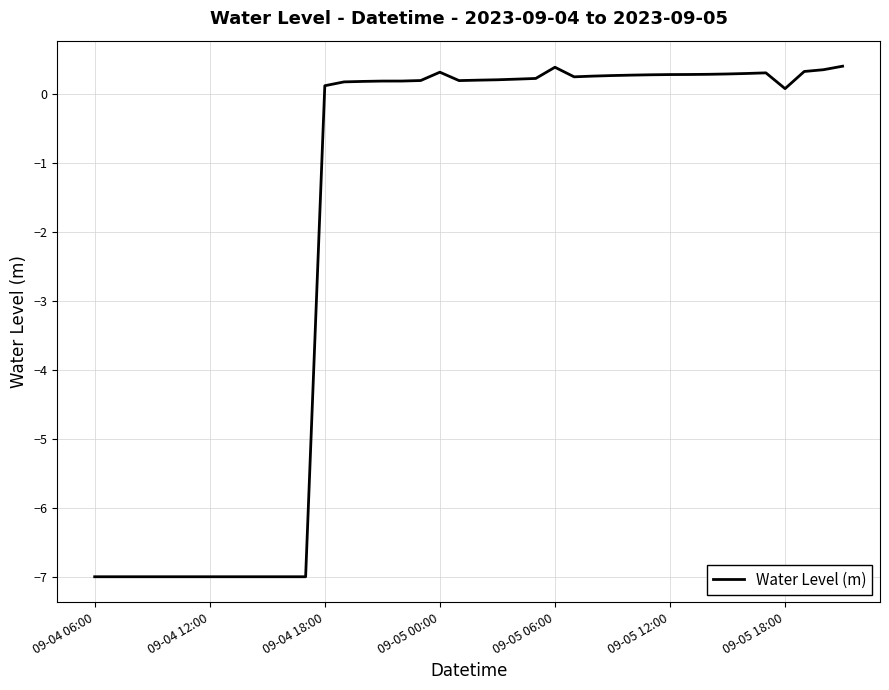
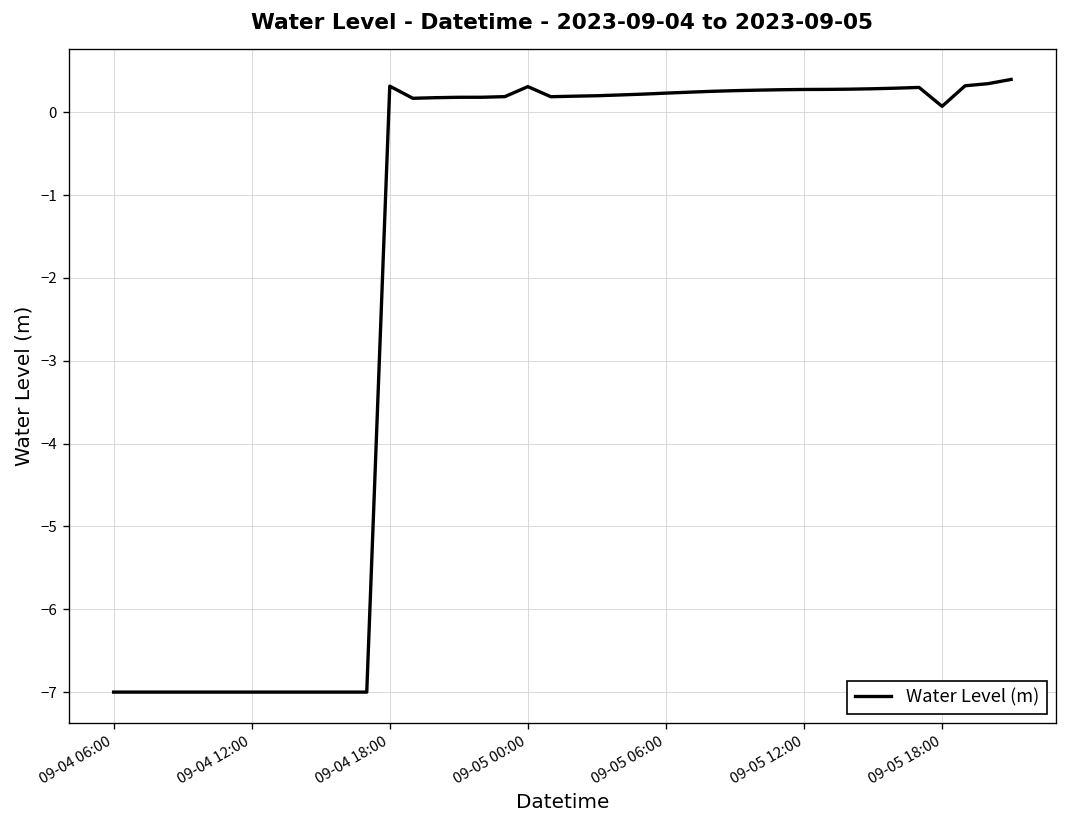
09-04 18:00: 0.1 -> 0.3
09-05 06:00: 0.4 -> 0.2
